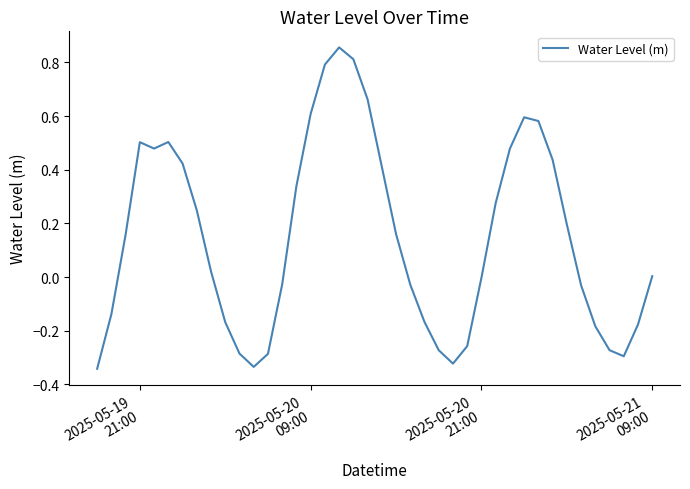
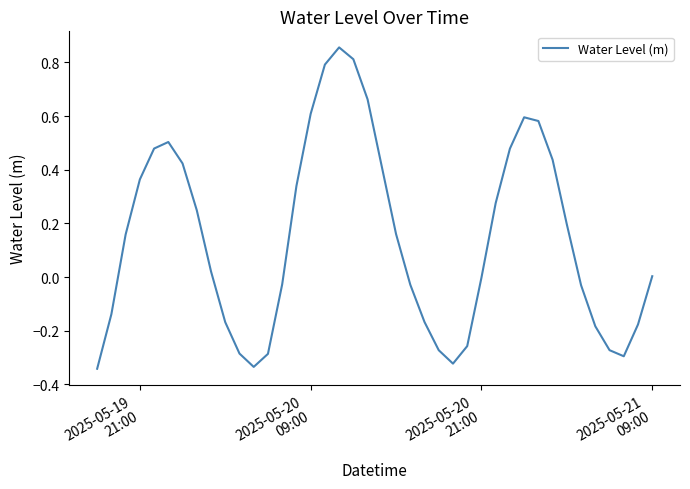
2025-05-19 21:00: 0.50 -> 0.36
